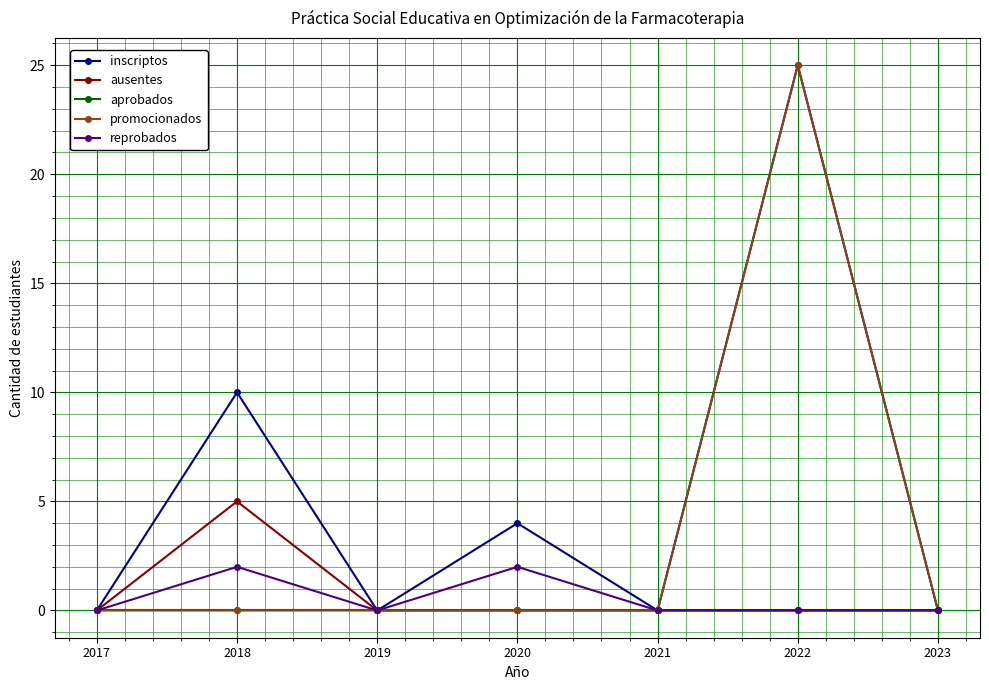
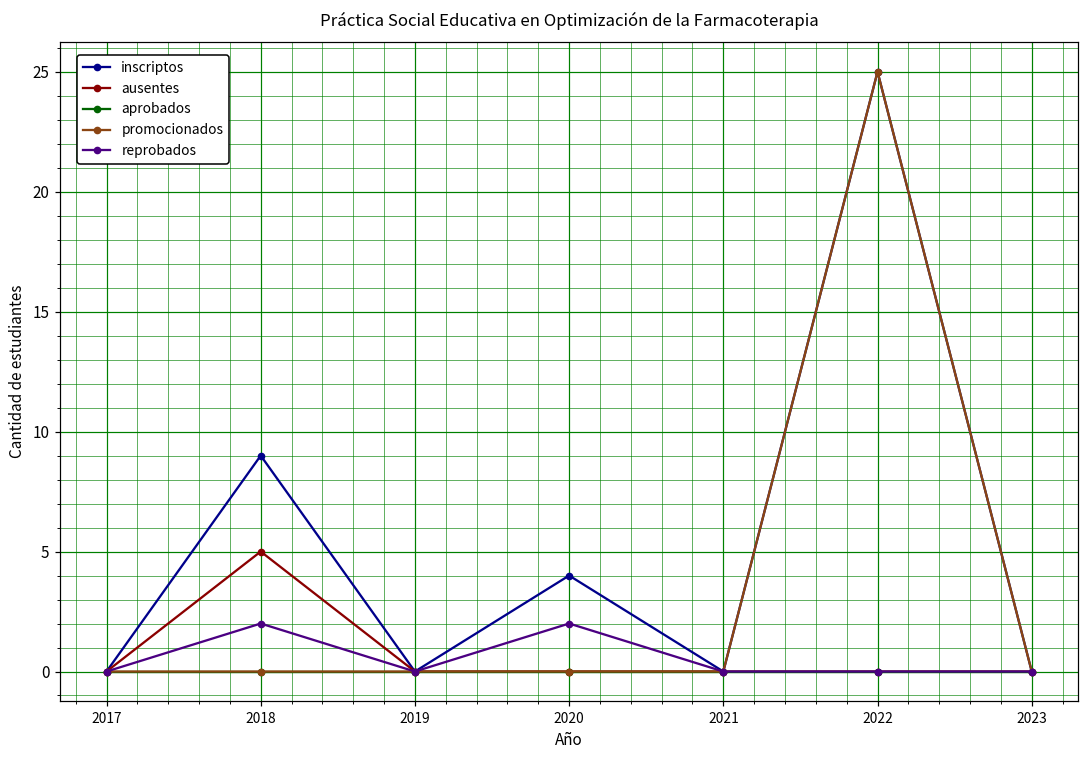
inscriptos, 2018: 10 -> 9
